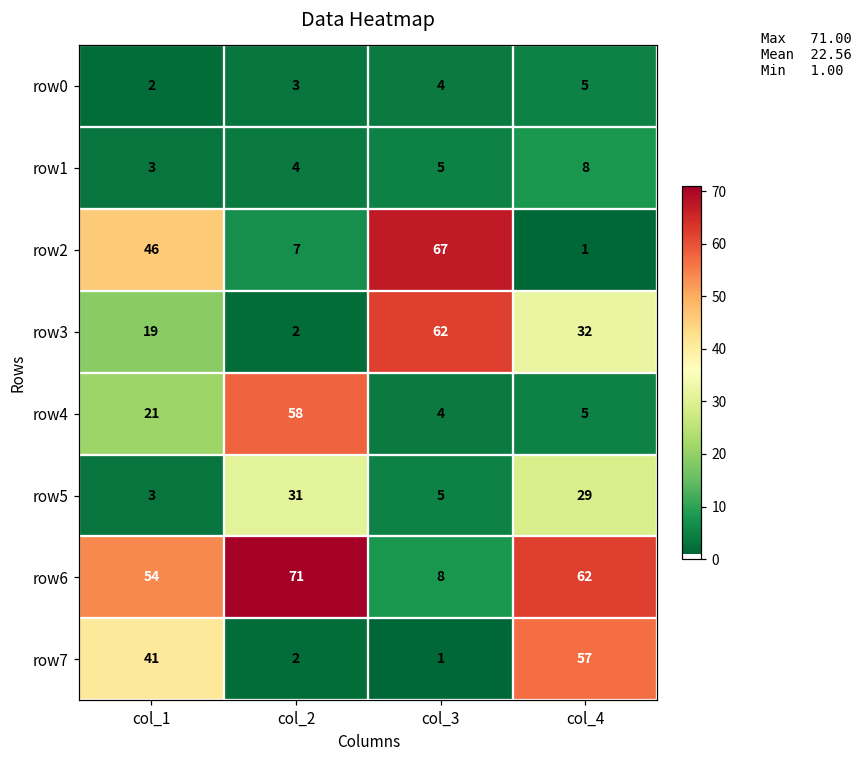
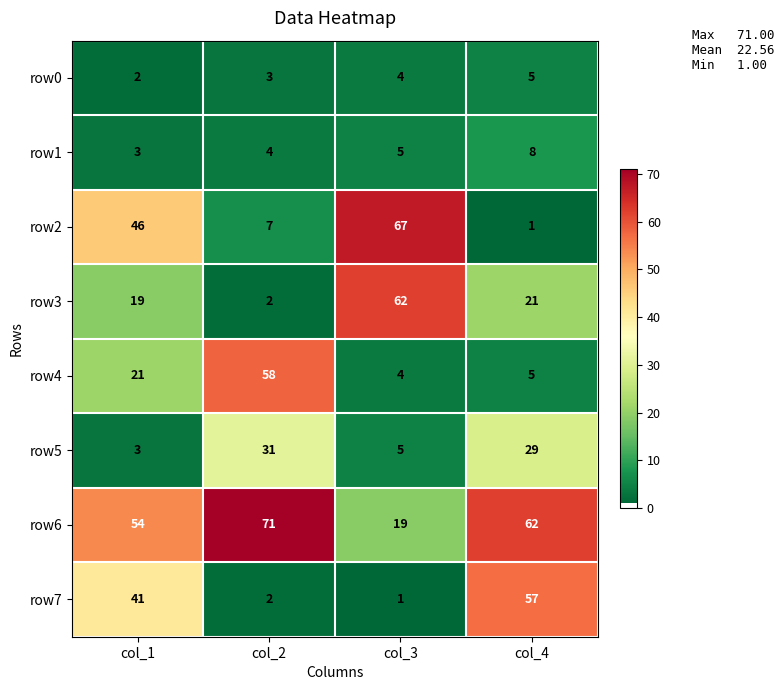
row3, col_4: 32 -> 21
row6, col_3: 8 -> 19
